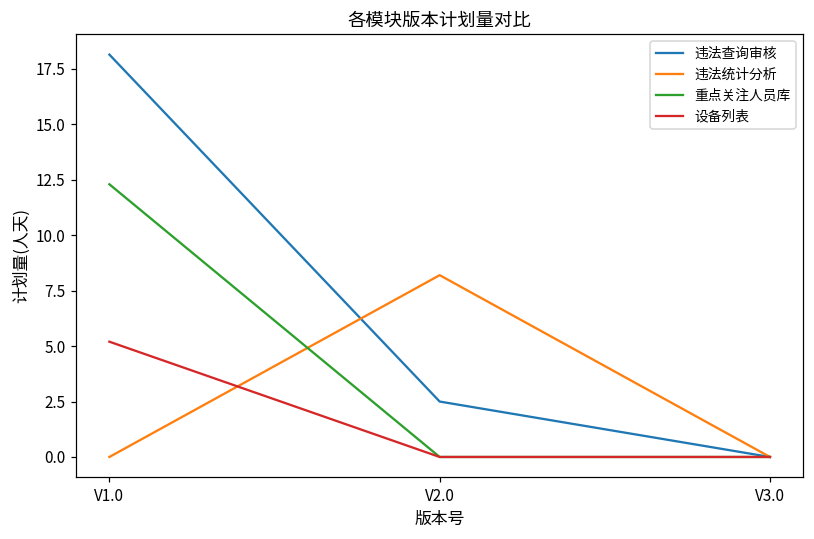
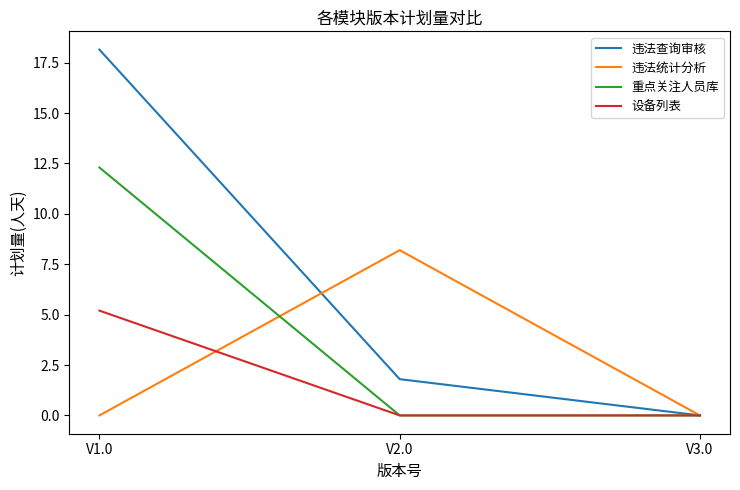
违法查询审核, V2.0: 2.5 -> 1.8
